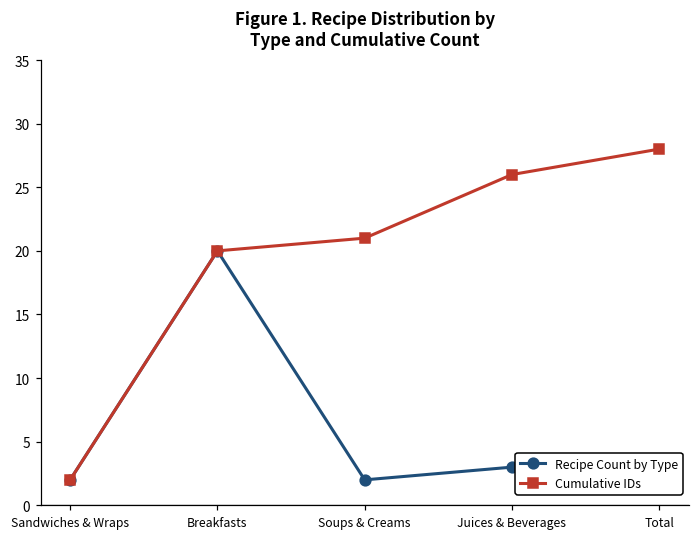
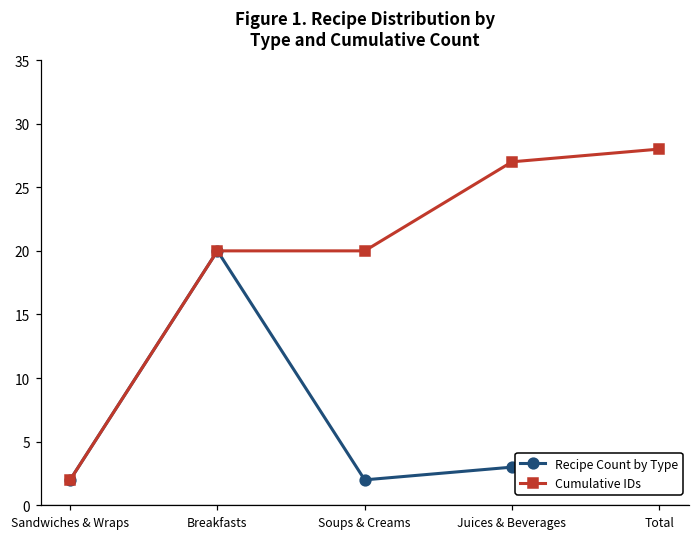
Cumulative IDs, Soups & Creams: 21 -> 20
Cumulative IDs, Juices & Beverages: 26 -> 27
